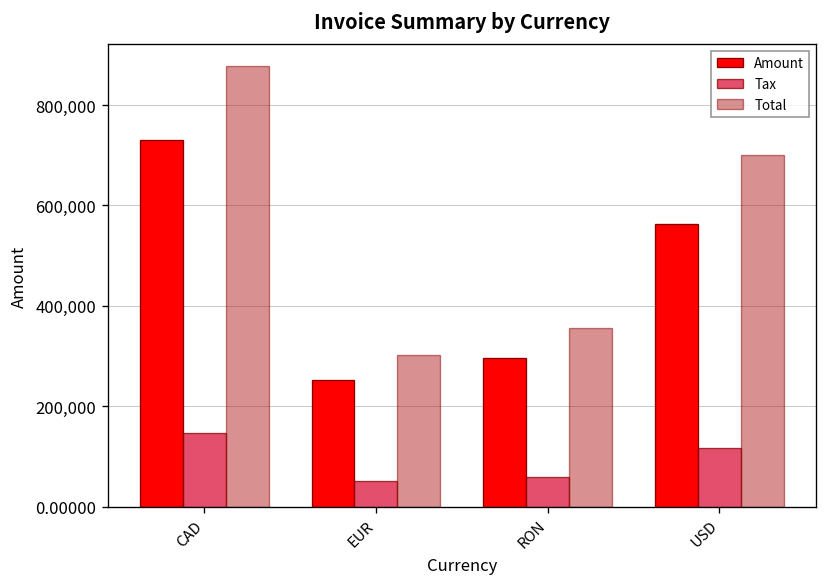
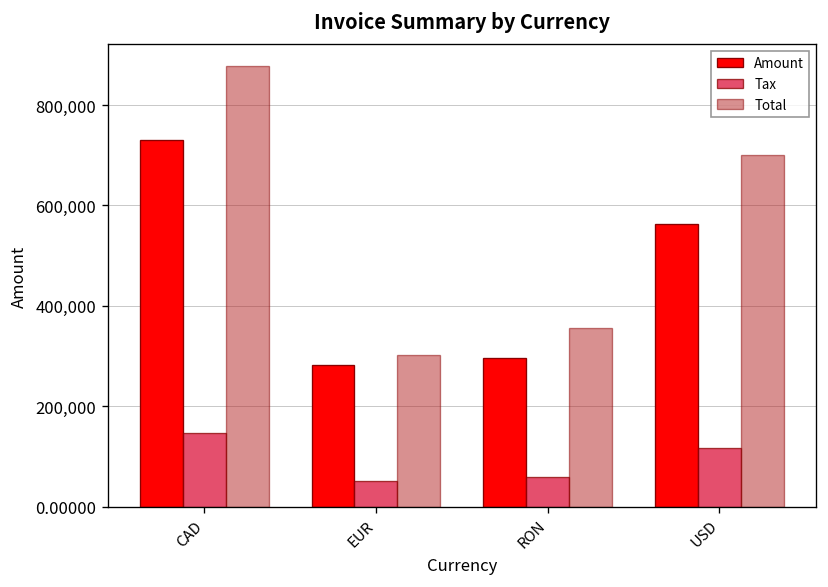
Amount, EUR: 250,000 -> 280,000
